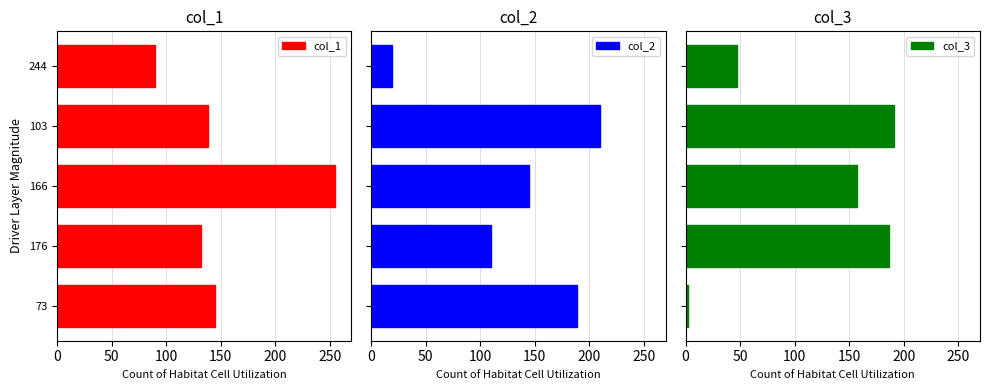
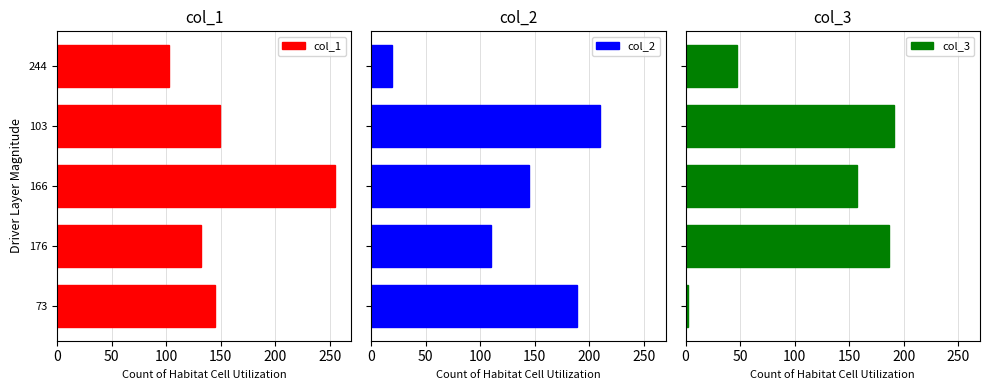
col_1, 244: 90 -> 103
col_1, 103: 138 -> 149
